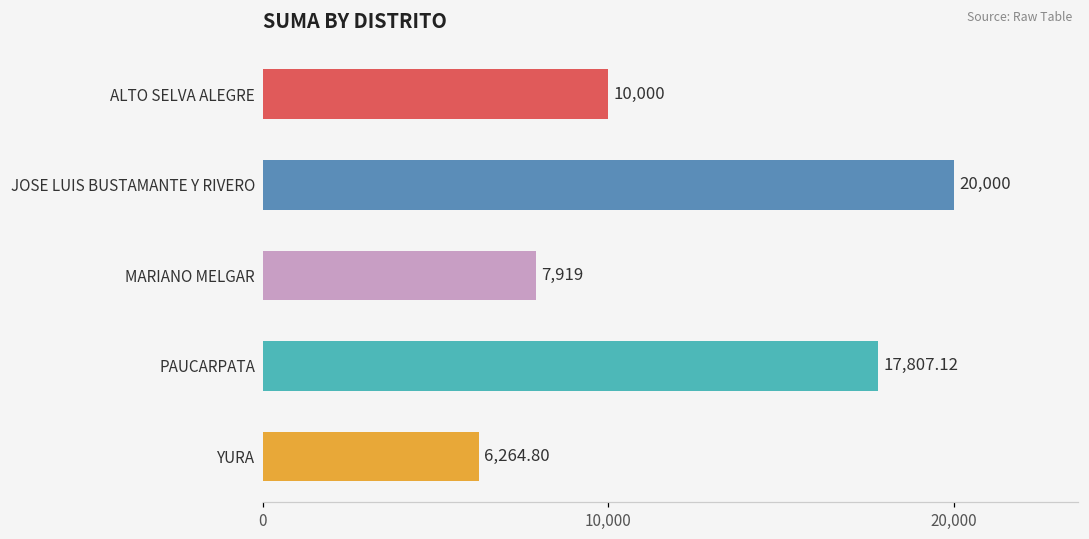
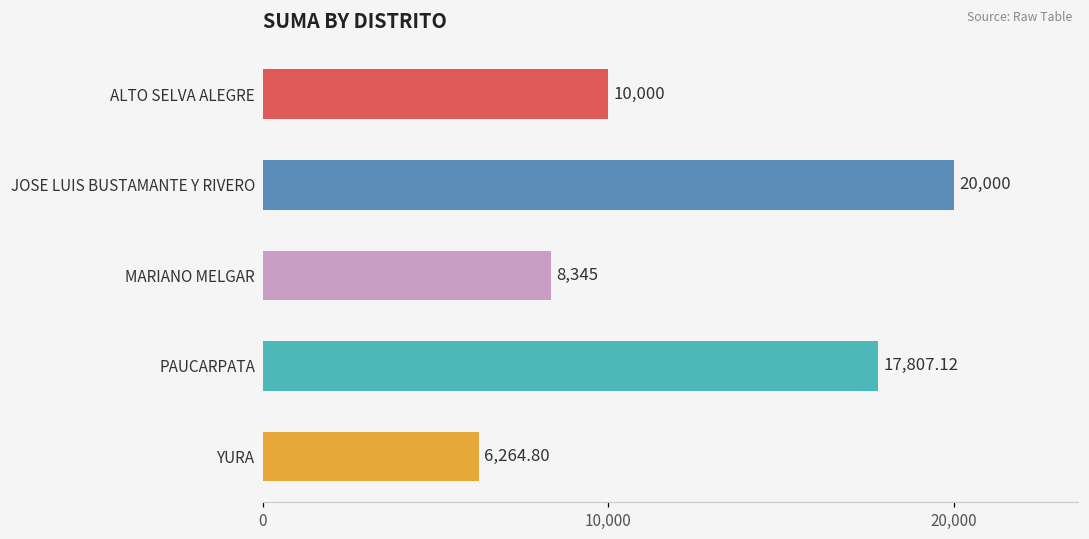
MARIANO MELGAR: 7,919 -> 8,345
